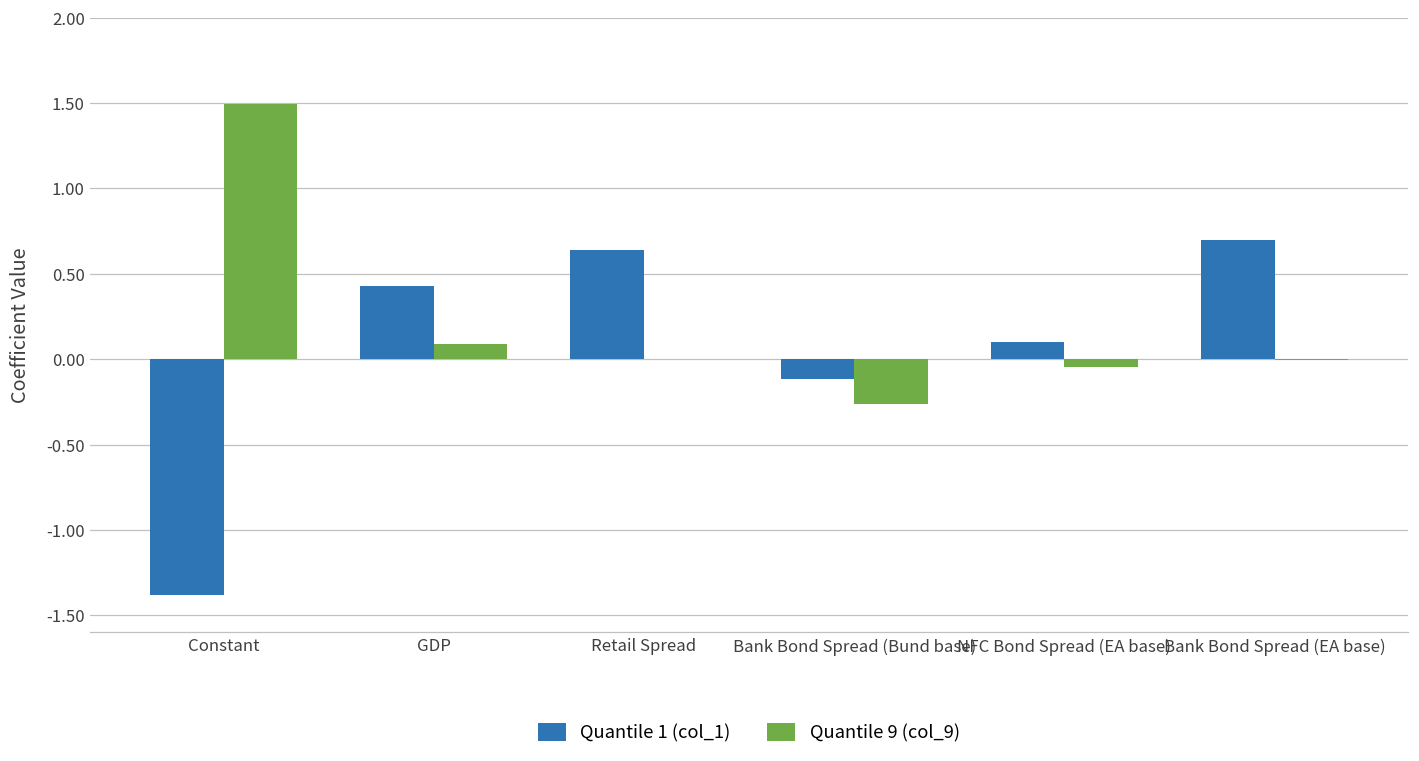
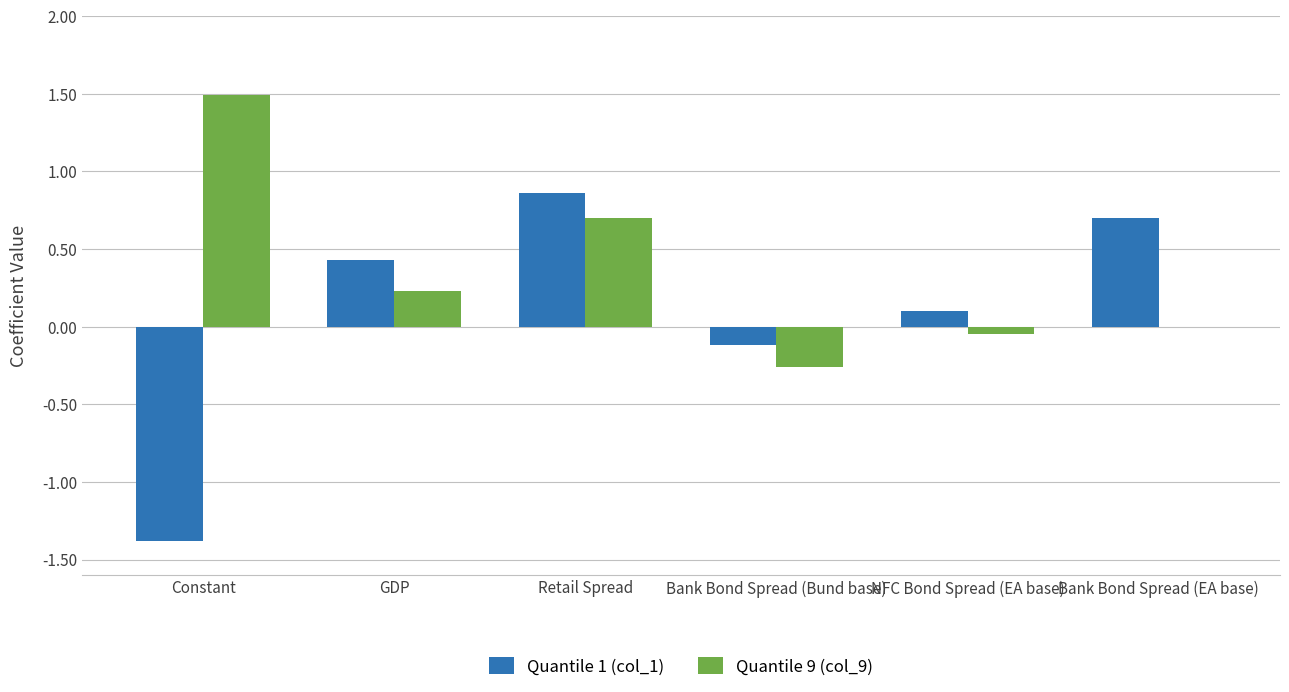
Quantile 9 (col_9), GDP: 0.09 -> 0.23
Quantile 1 (col_1), Retail Spread: 0.64 -> 0.86
Quantile 9 (col_9), Retail Spread: 0.0 -> 0.7
